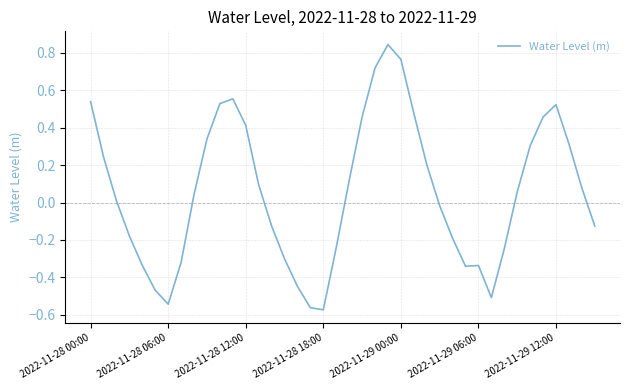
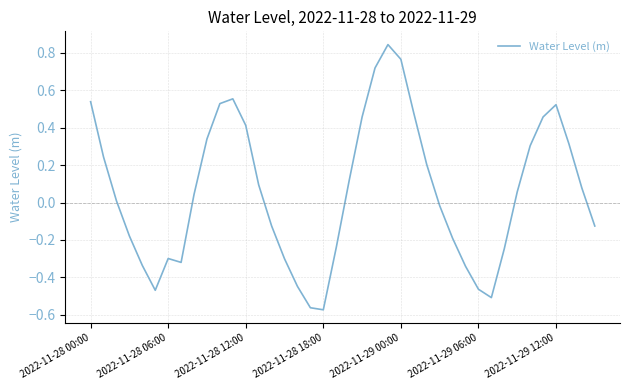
2022-11-28 06:00: -0.54 -> -0.30
2022-11-29 06:00: -0.34 -> -0.46
